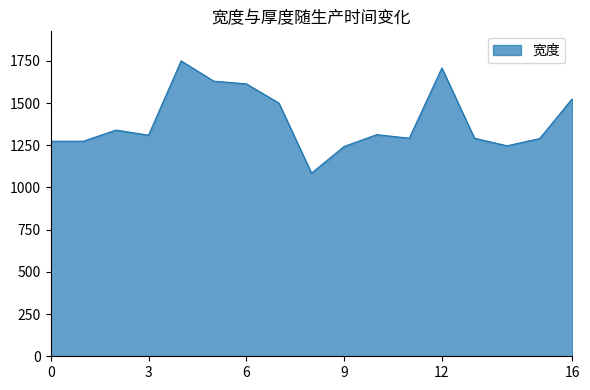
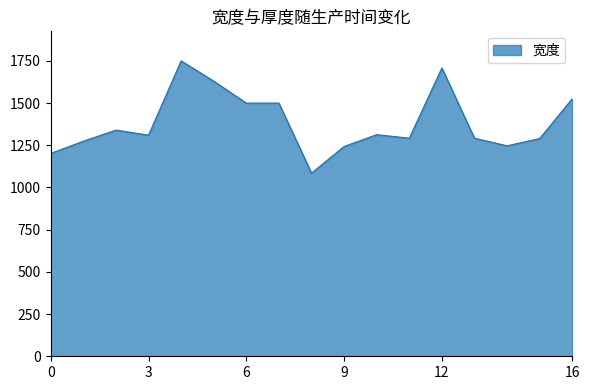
0: 1270 -> 1200
6: 1610 -> 1500
